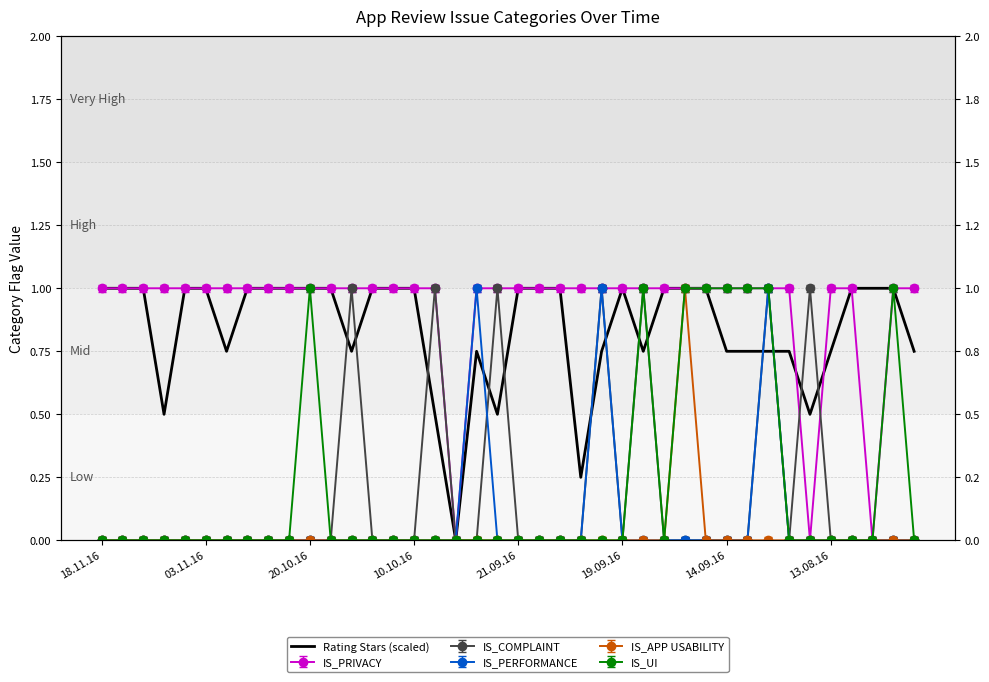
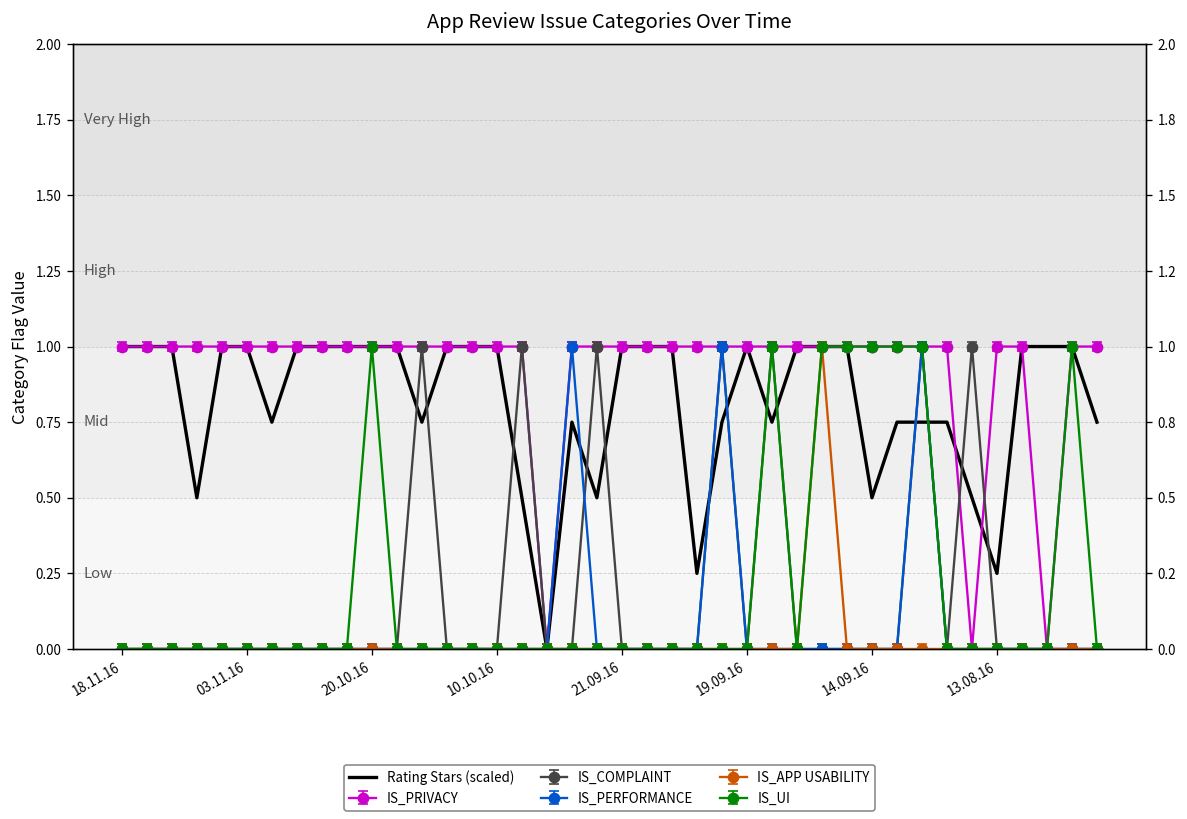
Rating Stars (scaled), 14.09.16: 0.75 -> 0.50
Rating Stars (scaled), 13.08.16: 0.75 -> 0.25
